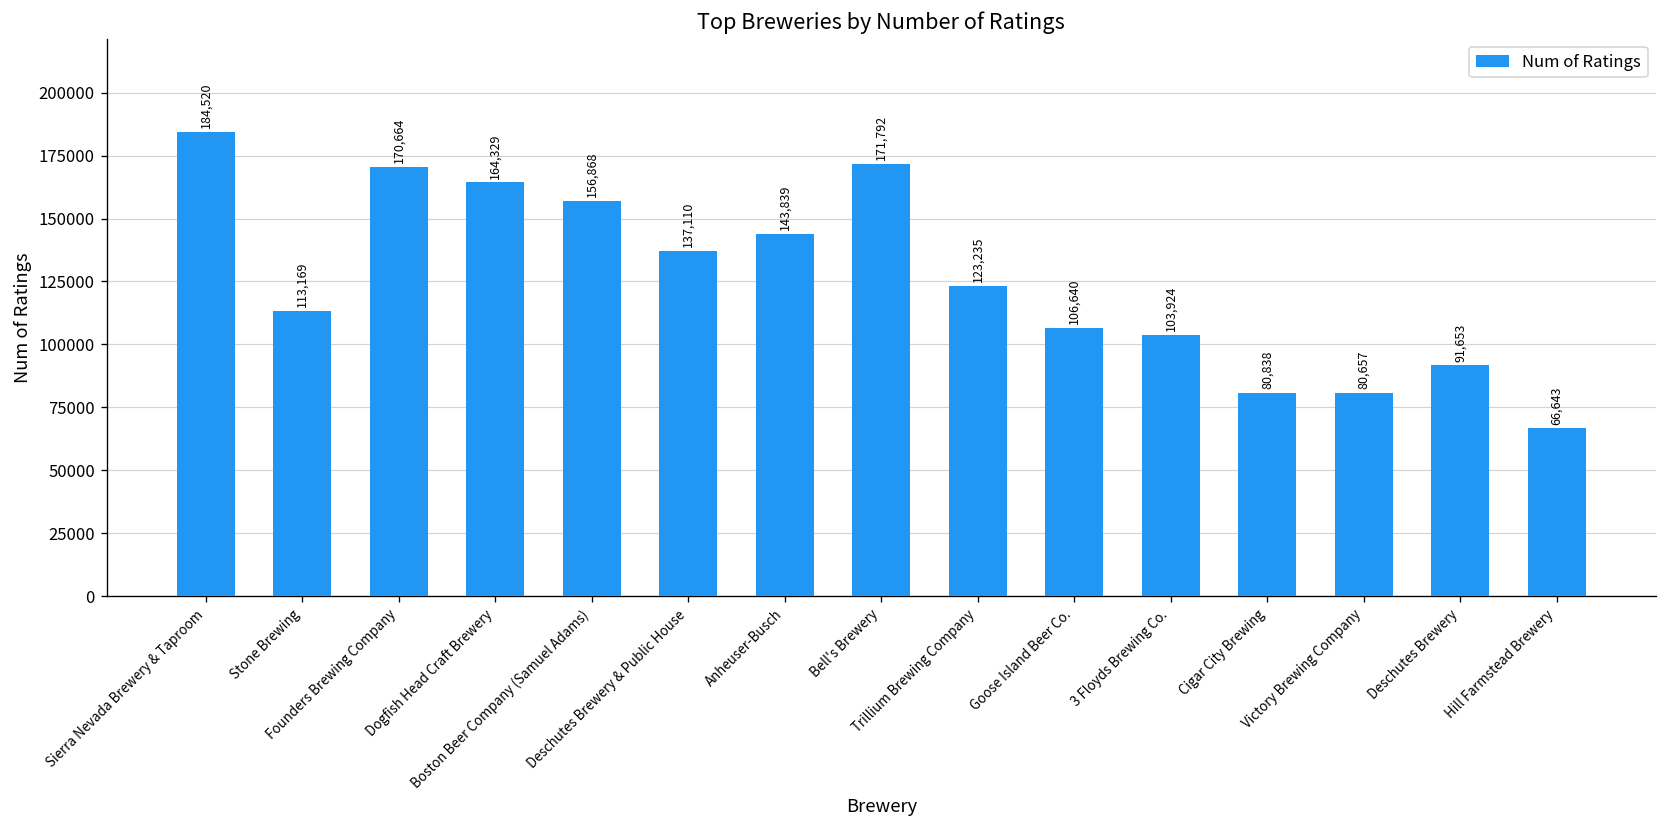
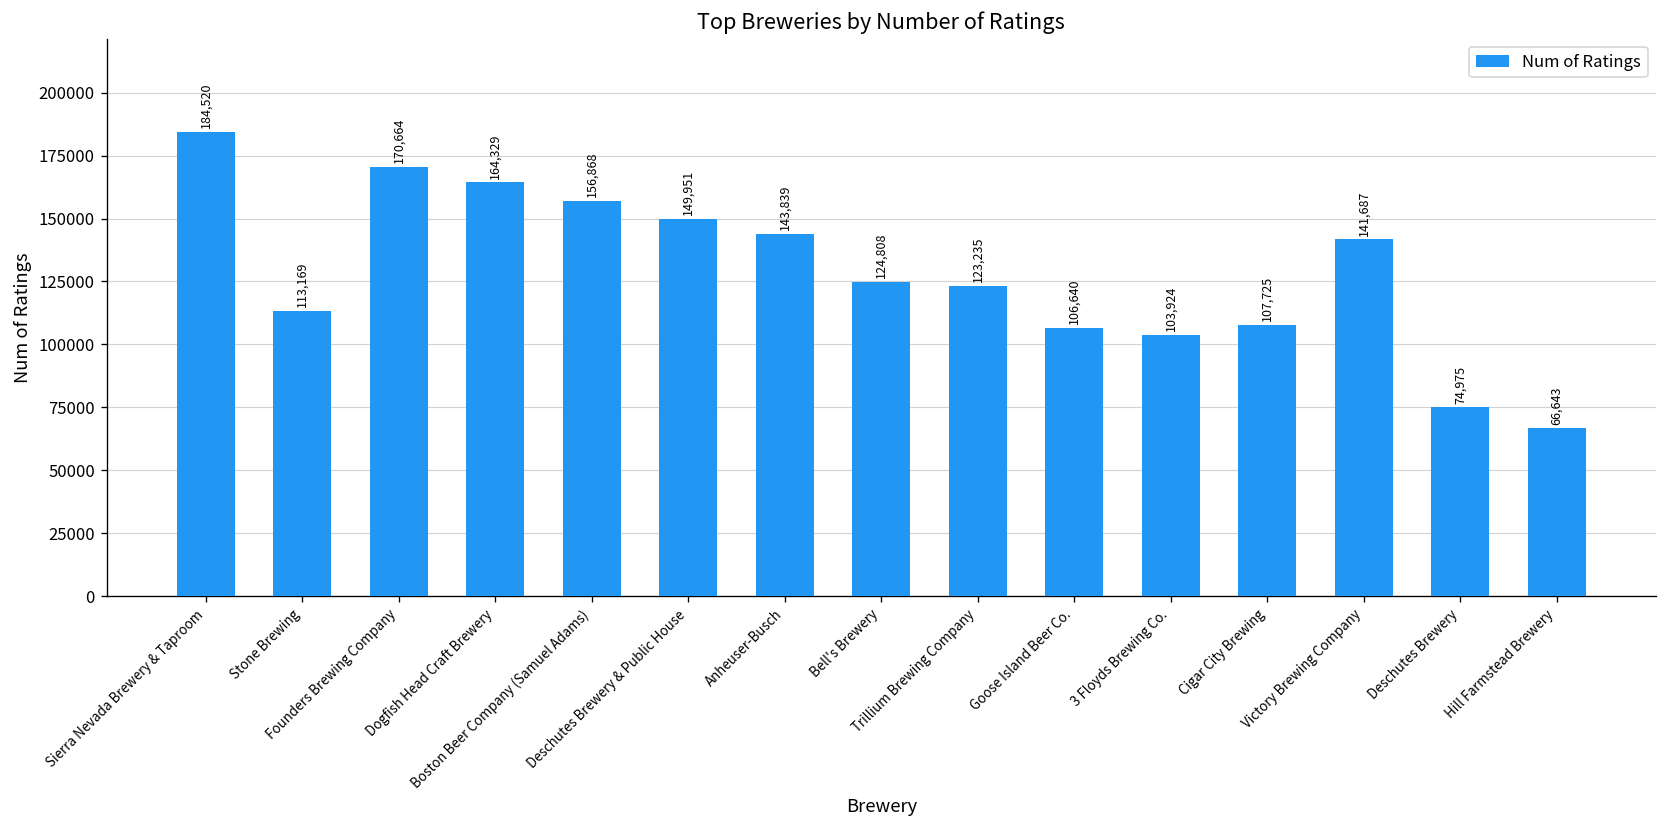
Deschutes Brewery & Public House: 137,110 -> 149,951
Bell's Brewery: 171,792 -> 124,808
Cigar City Brewing: 80,838 -> 107,725
Victory Brewing Company: 80,657 -> 141,687
Deschutes Brewery: 91,653 -> 74,975
